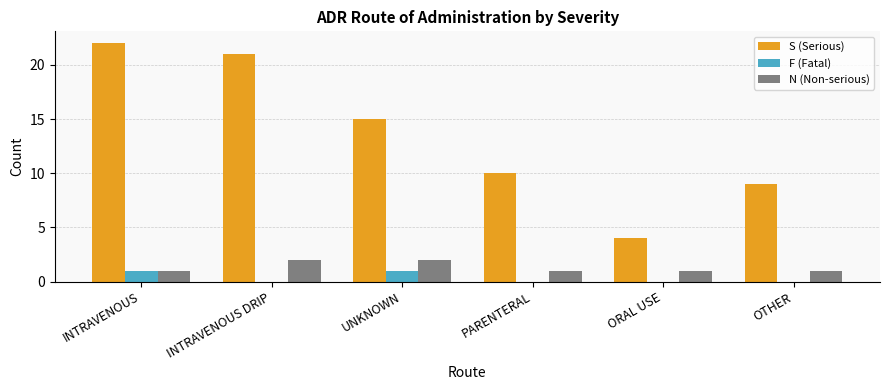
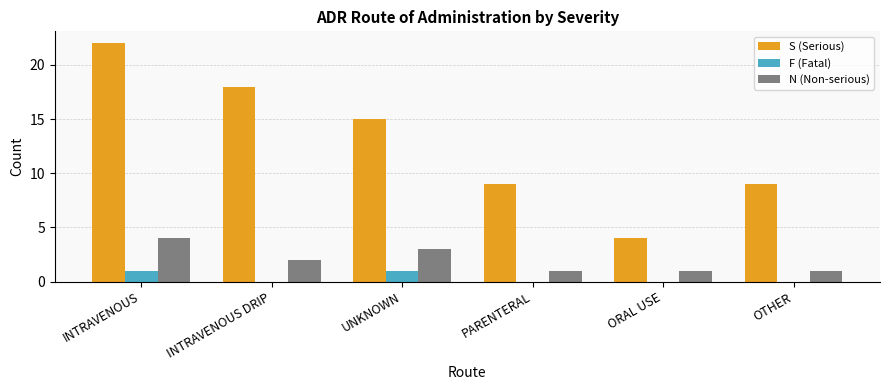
N (Non-serious), INTRAVENOUS: 1 -> 4
S (Serious), INTRAVENOUS DRIP: 21 -> 18
N (Non-serious), UNKNOWN: 2 -> 3
S (Serious), PARENTERAL: 10 -> 9
